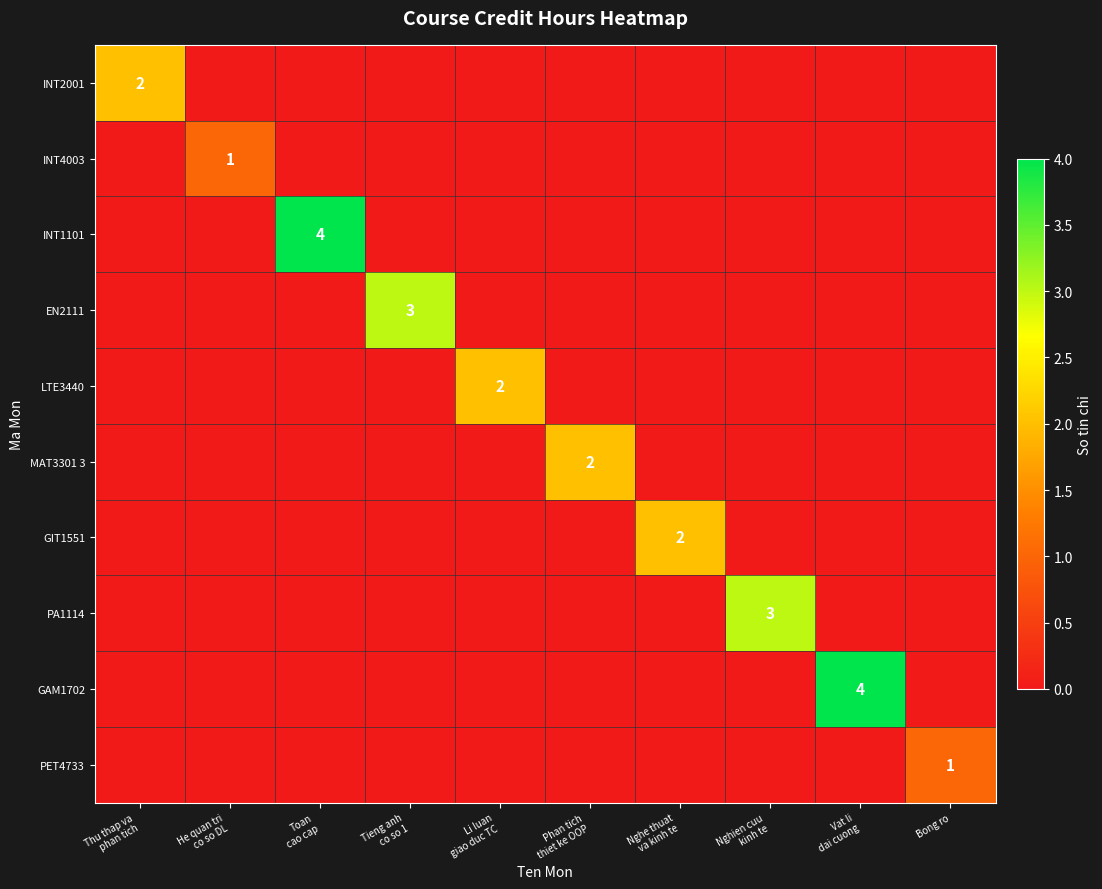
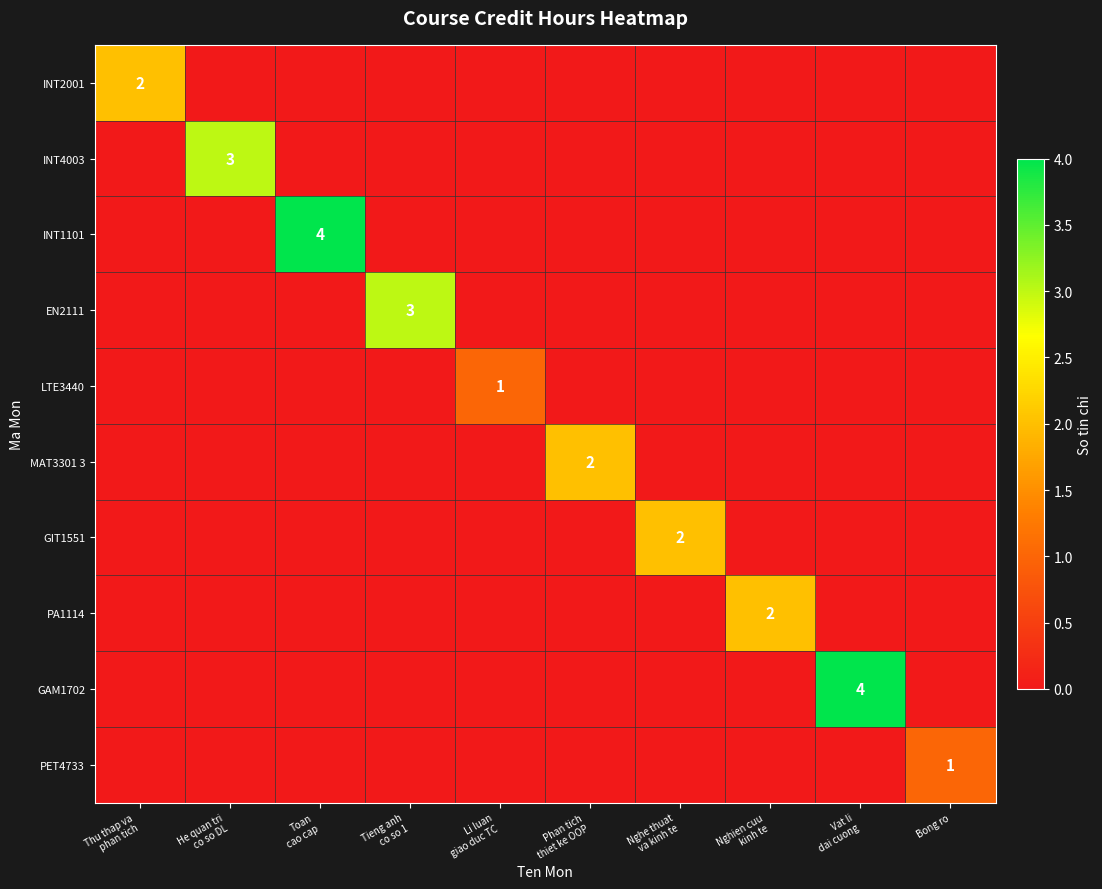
INT4003, He quan tri co so DL: 1 -> 3
LTE3440, Li luan giao duc TC: 2 -> 1
PA1114, Nghien cuu kinh te: 3 -> 2
